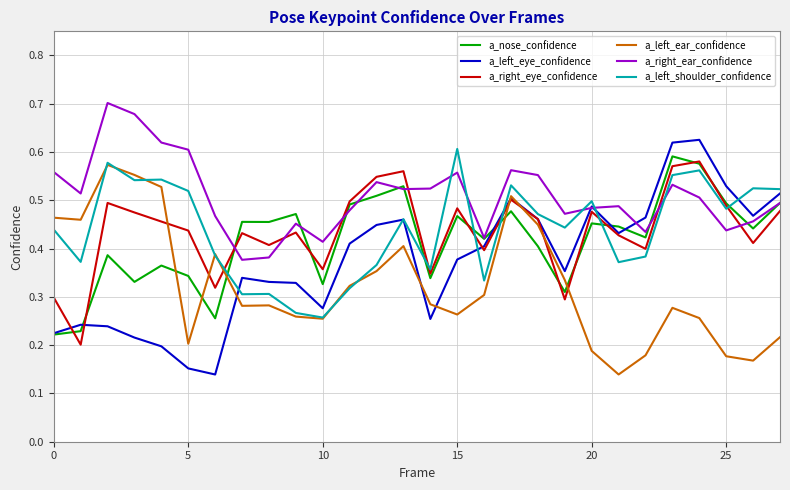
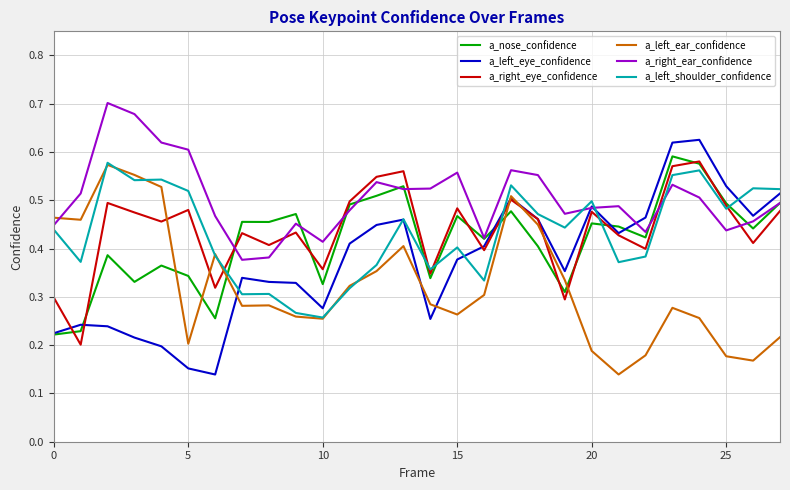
a_right_ear_confidence, 0: 0.56 -> 0.45
a_right_eye_confidence, 5: 0.44 -> 0.48
a_left_shoulder_confidence, 15: 0.61 -> 0.40
